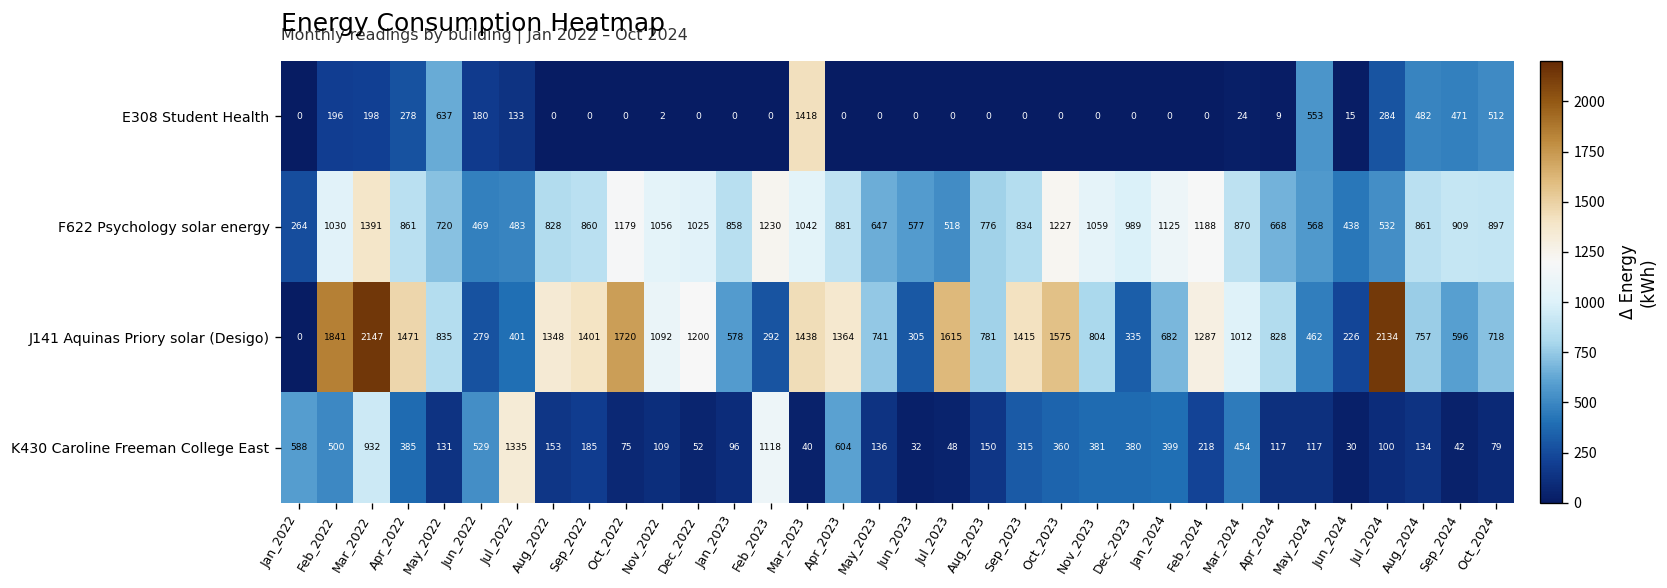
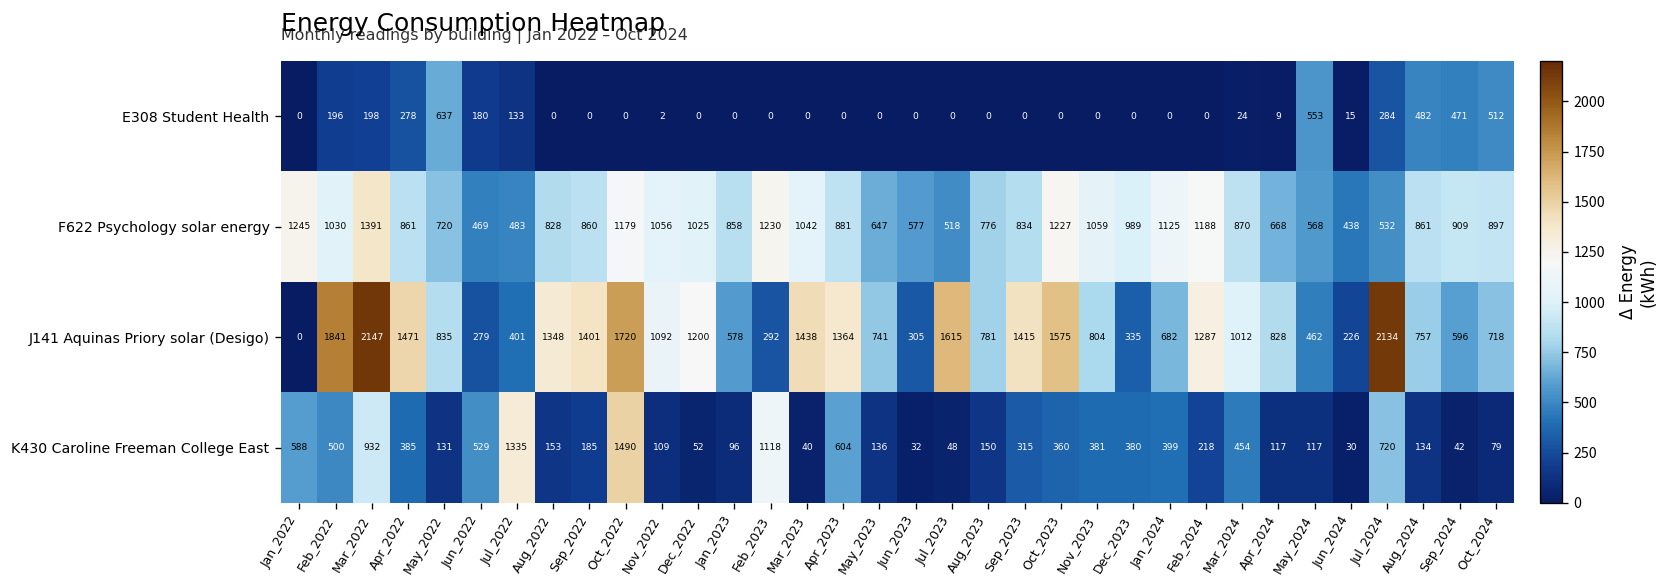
E308 Student Health, Mar_2023: 1418 -> 0
F622 Psychology solar energy, Jan_2022: 264 -> 1245
K430 Caroline Freeman College East, Oct_2022: 75 -> 1490
K430 Caroline Freeman College East, Jul_2024: 100 -> 720
